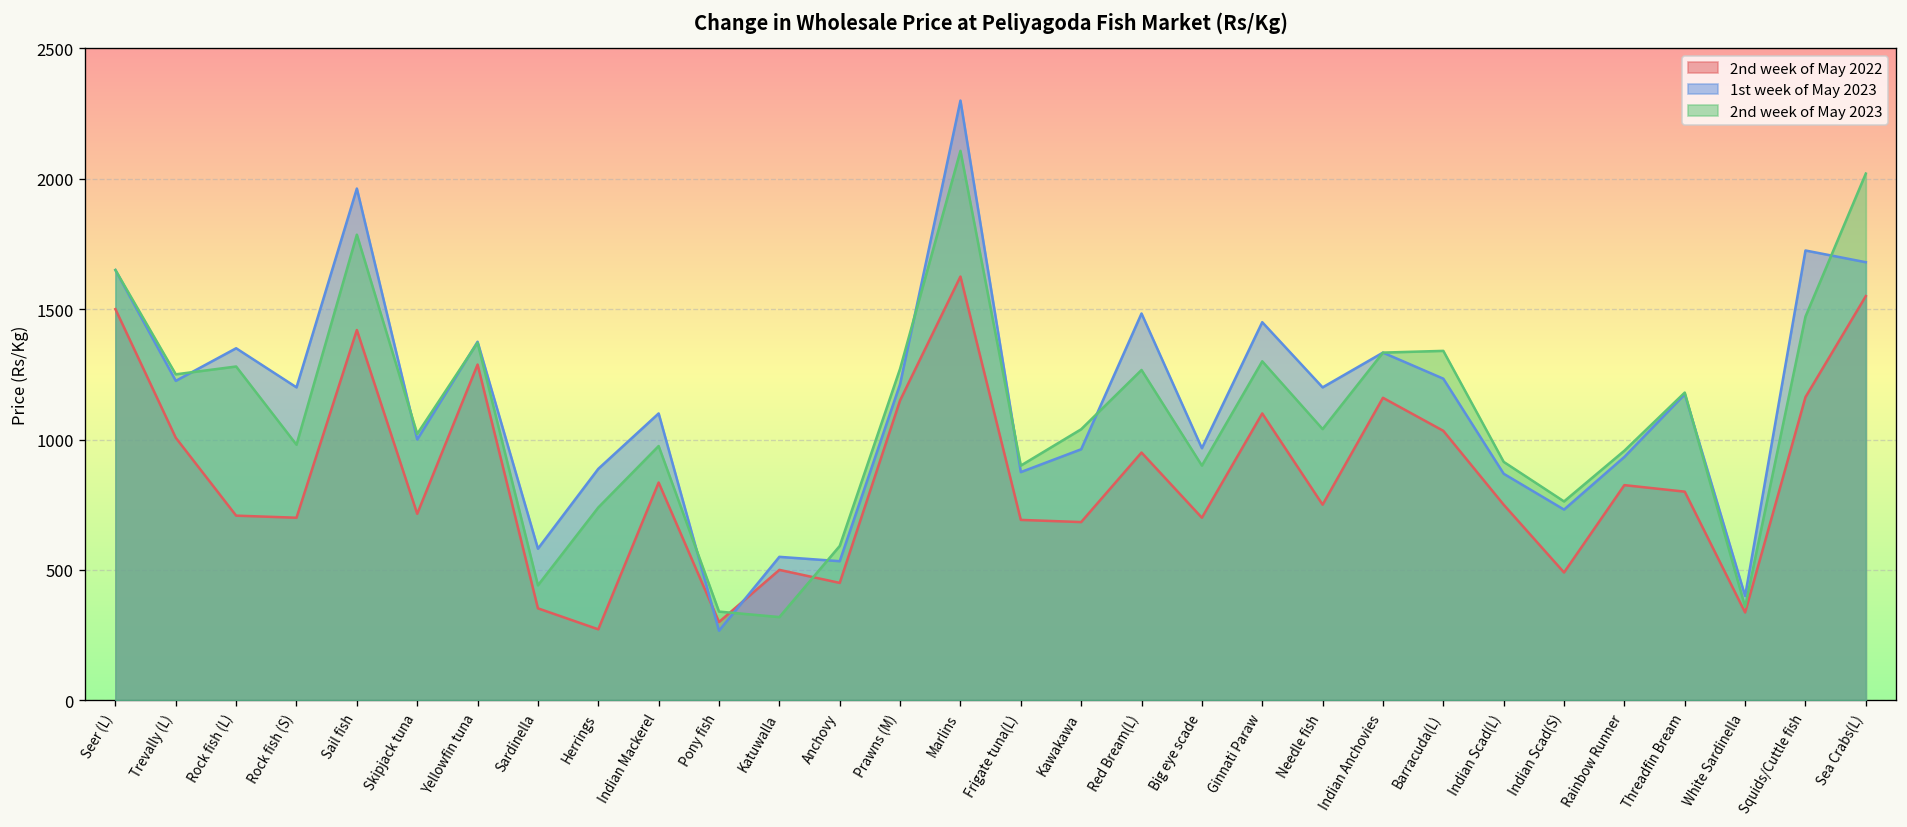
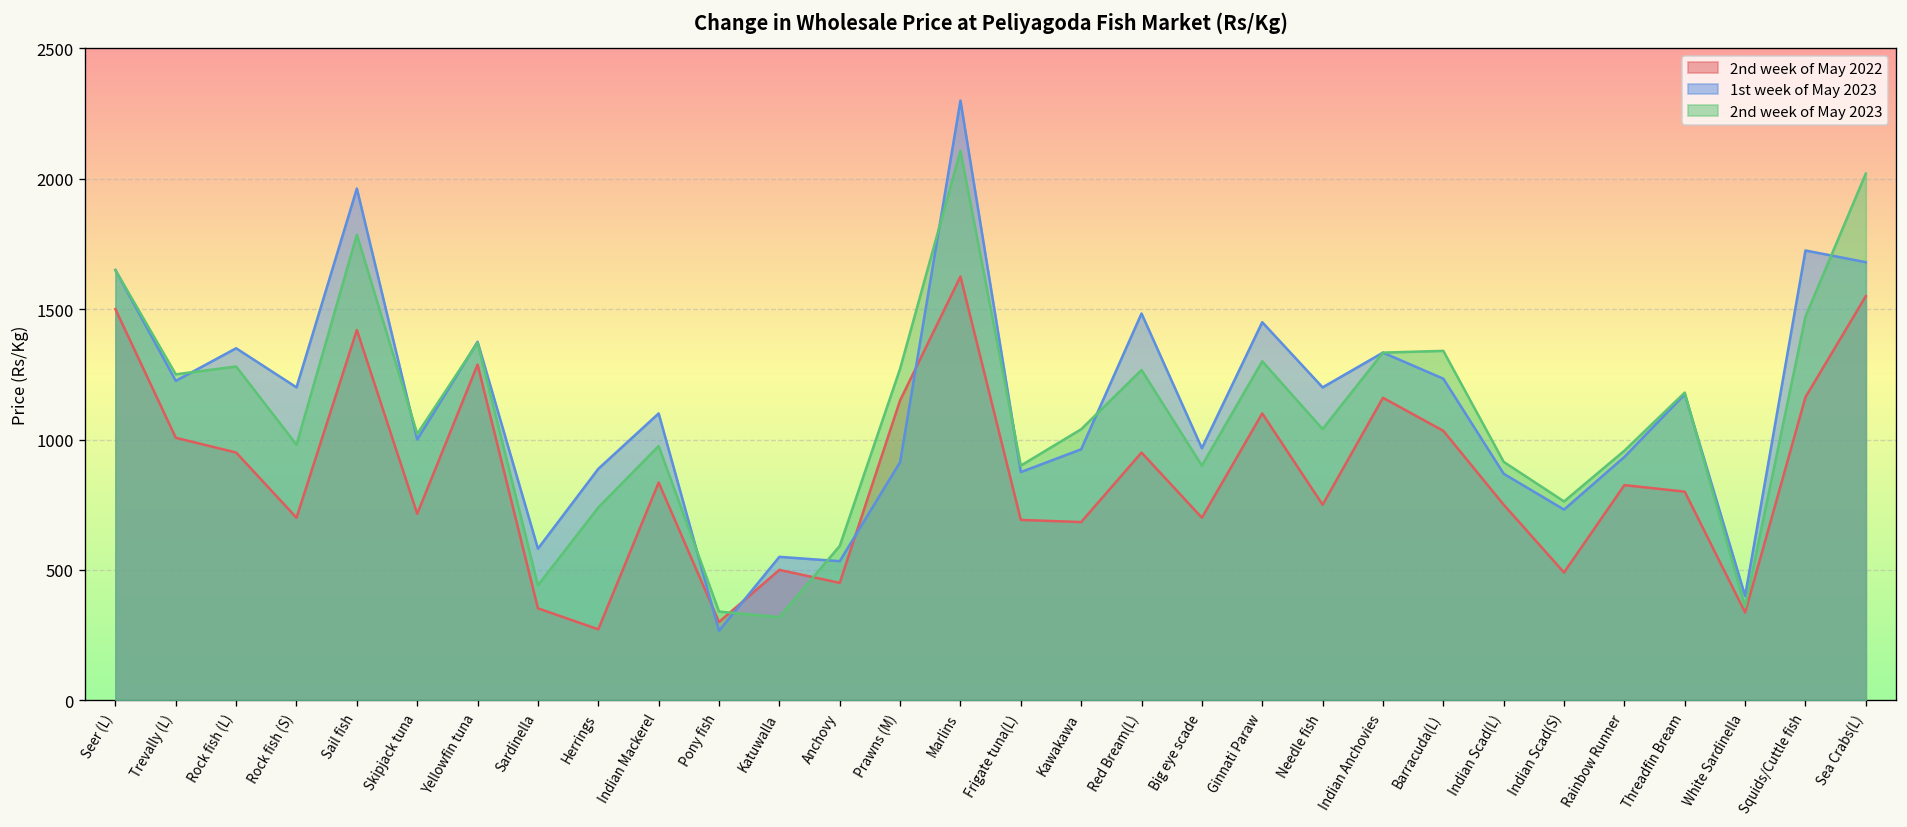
2nd week of May 2022, Rock fish (L): 710 -> 950
1st week of May 2023, Prawns (M): 1210 -> 910
